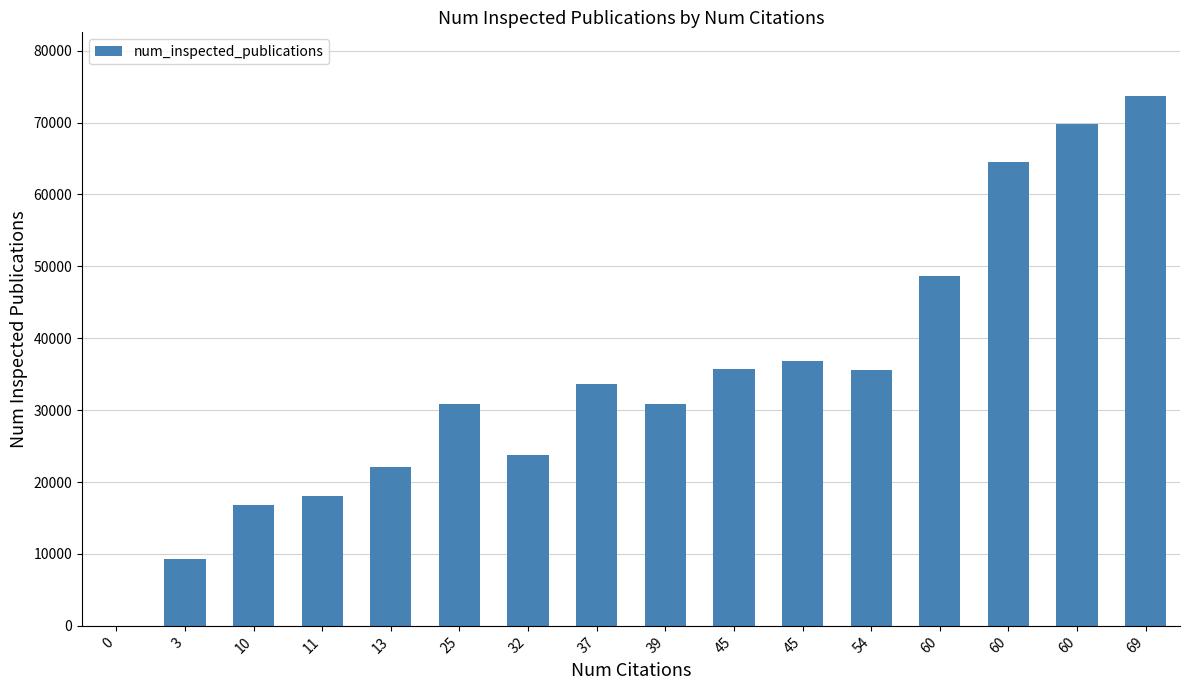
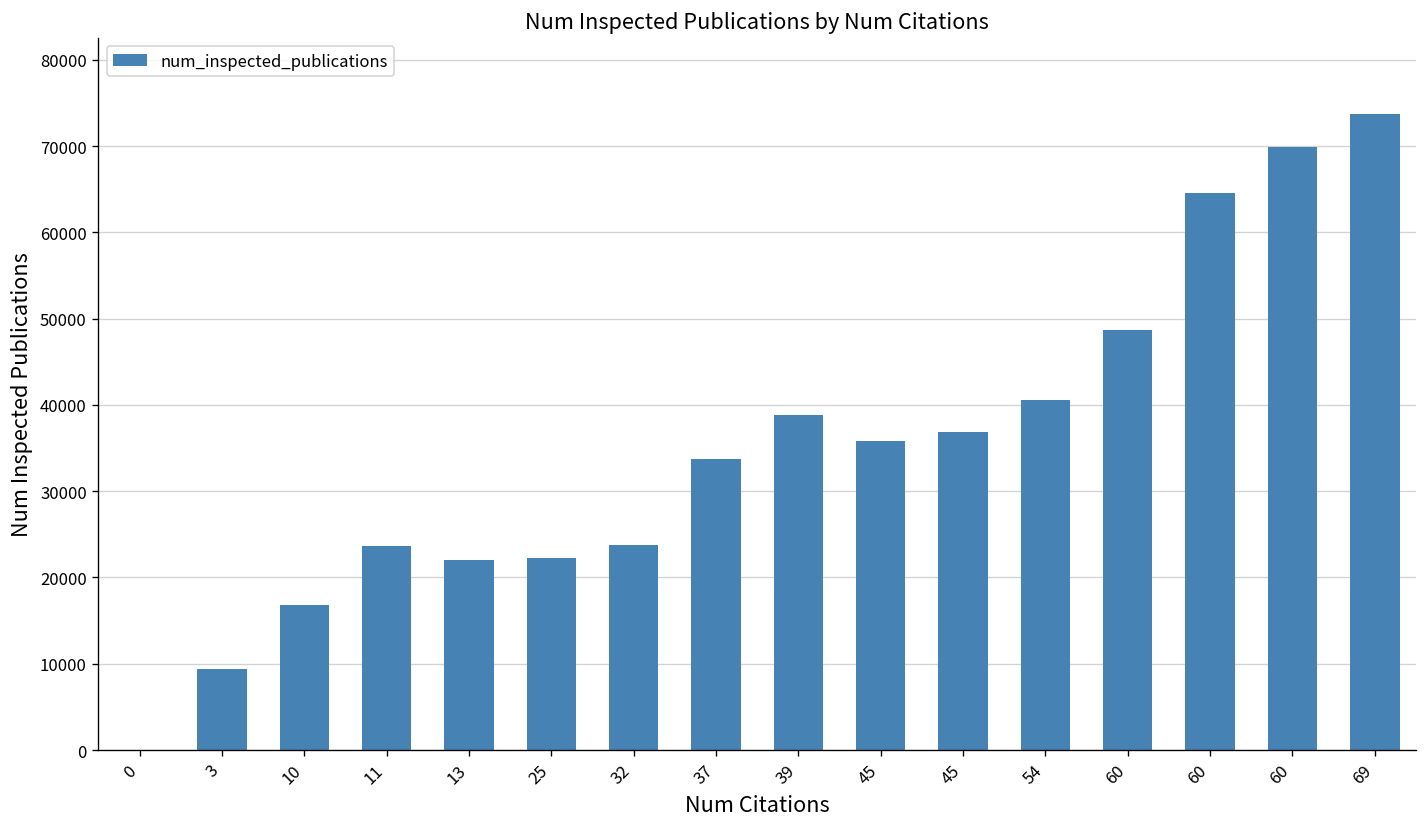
11: 18000 -> 24000
25: 31000 -> 22000
39: 31000 -> 39000
54: 36000 -> 41000
